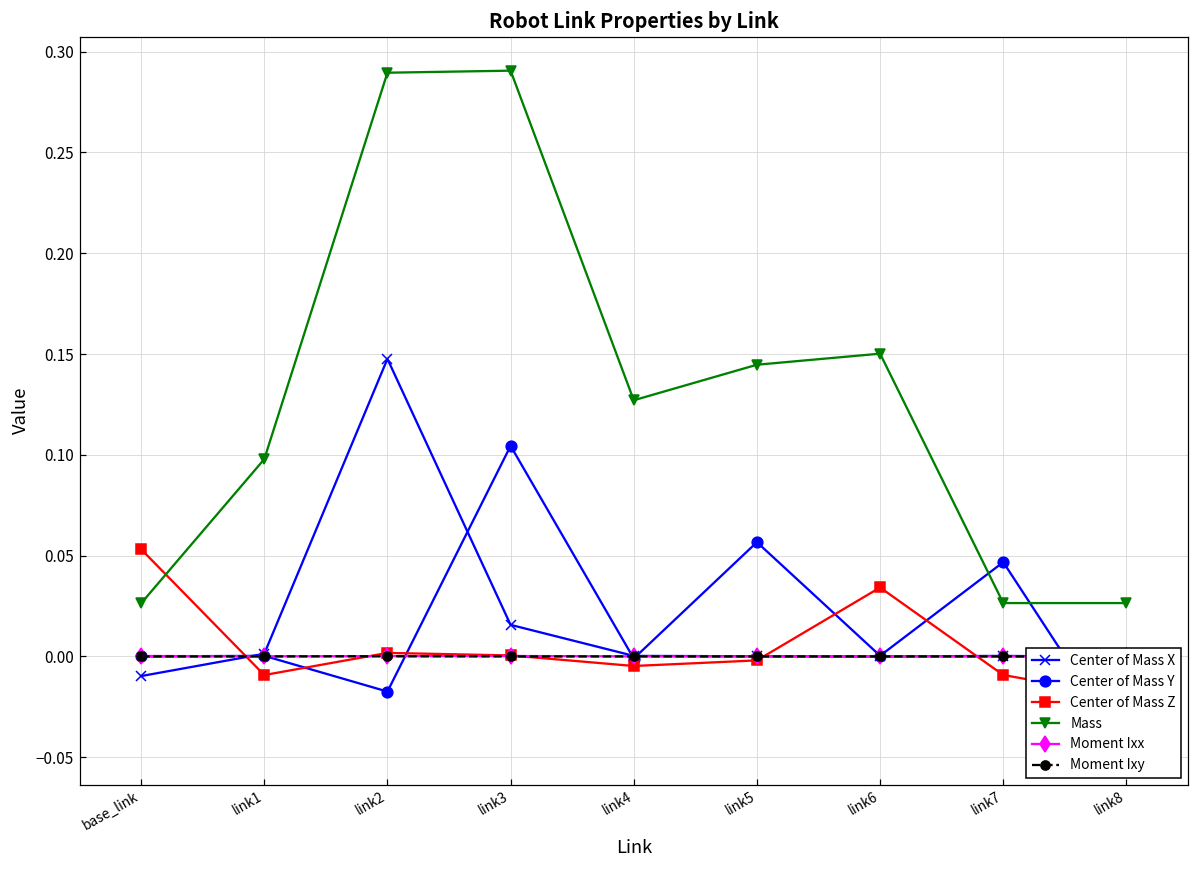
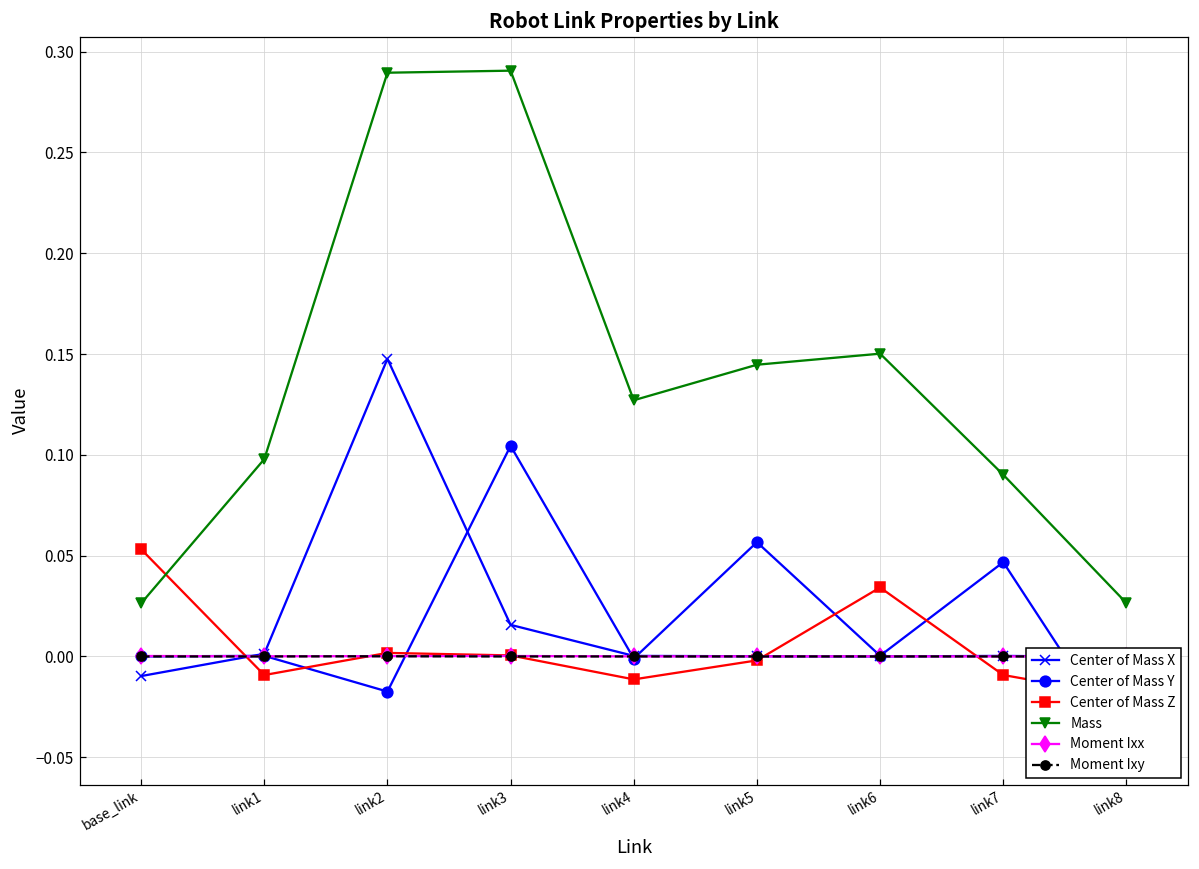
Center of Mass Z, link4: -0.005 -> -0.011
Mass, link7: 0.026 -> 0.090
